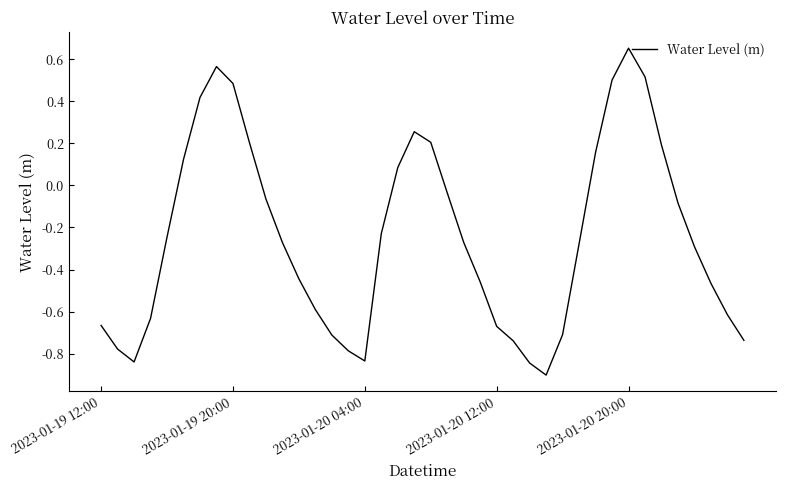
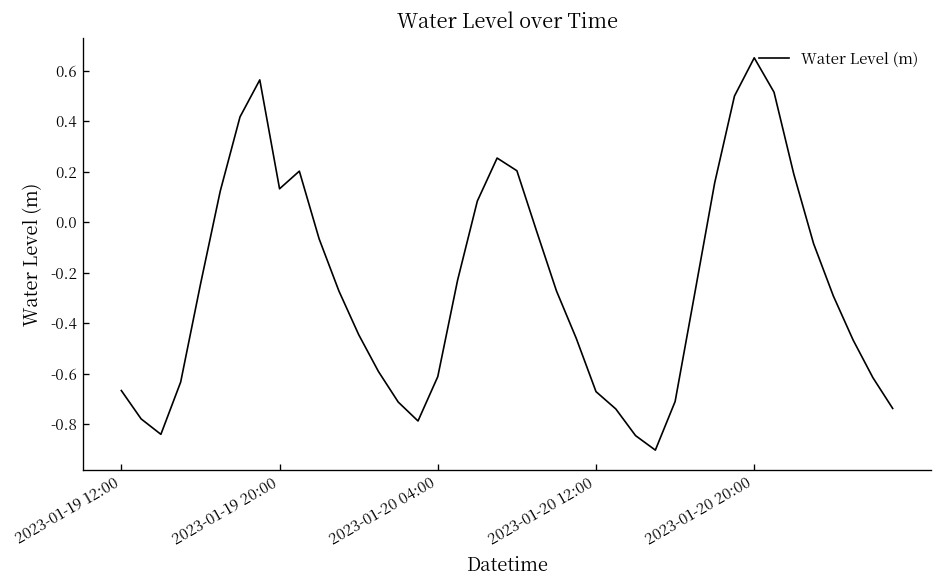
2023-01-19 20:00: 0.48 -> 0.13
2023-01-20 04:00: -0.83 -> -0.61
